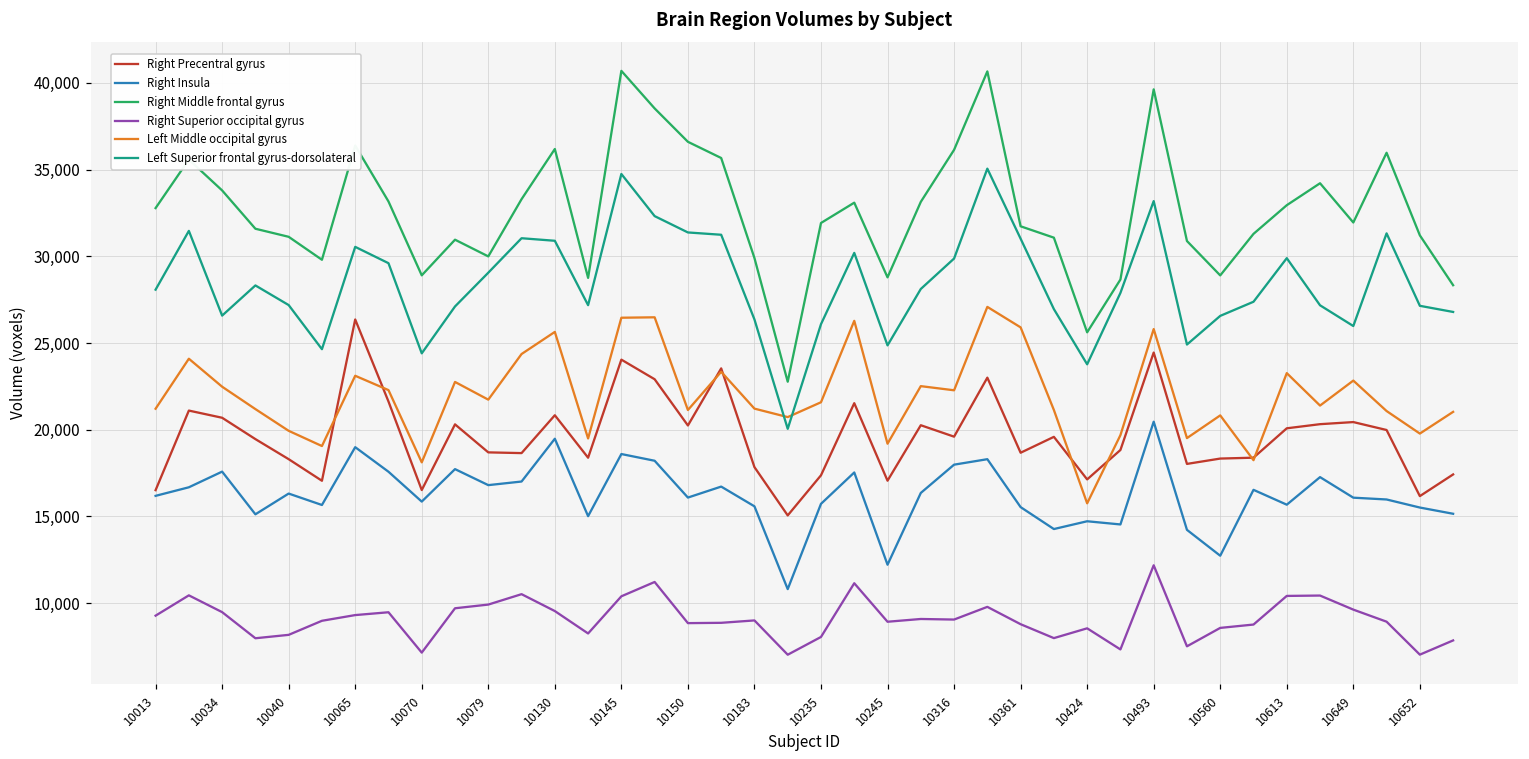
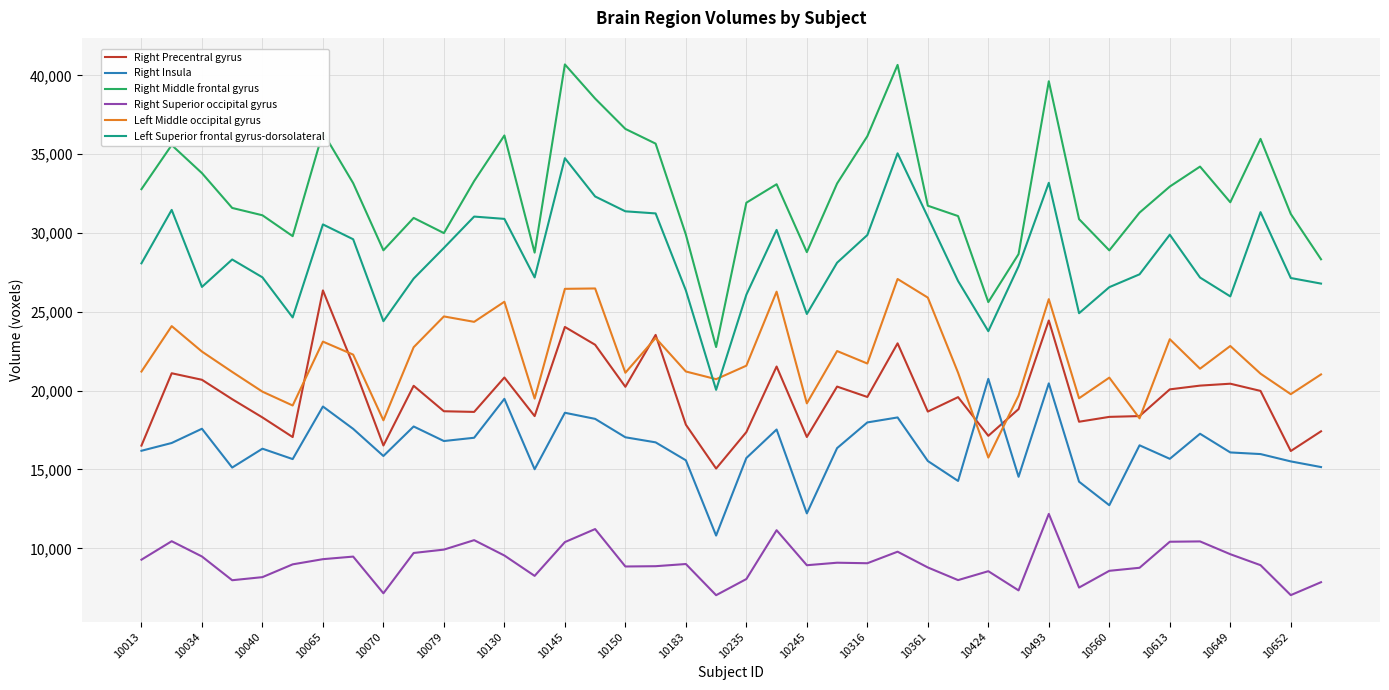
Left Middle occipital gyrus, 10079: 21,700 -> 24,700
Right Insula, 10150: 16,100 -> 17,000
Left Middle occipital gyrus, 10316: 22,300 -> 21,700
Right Insula, 10424: 14,700 -> 20,700
